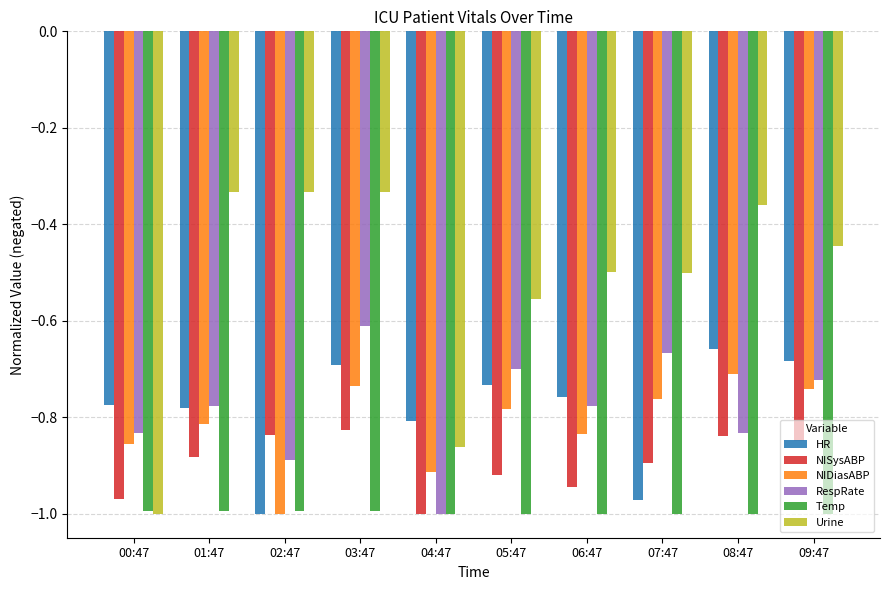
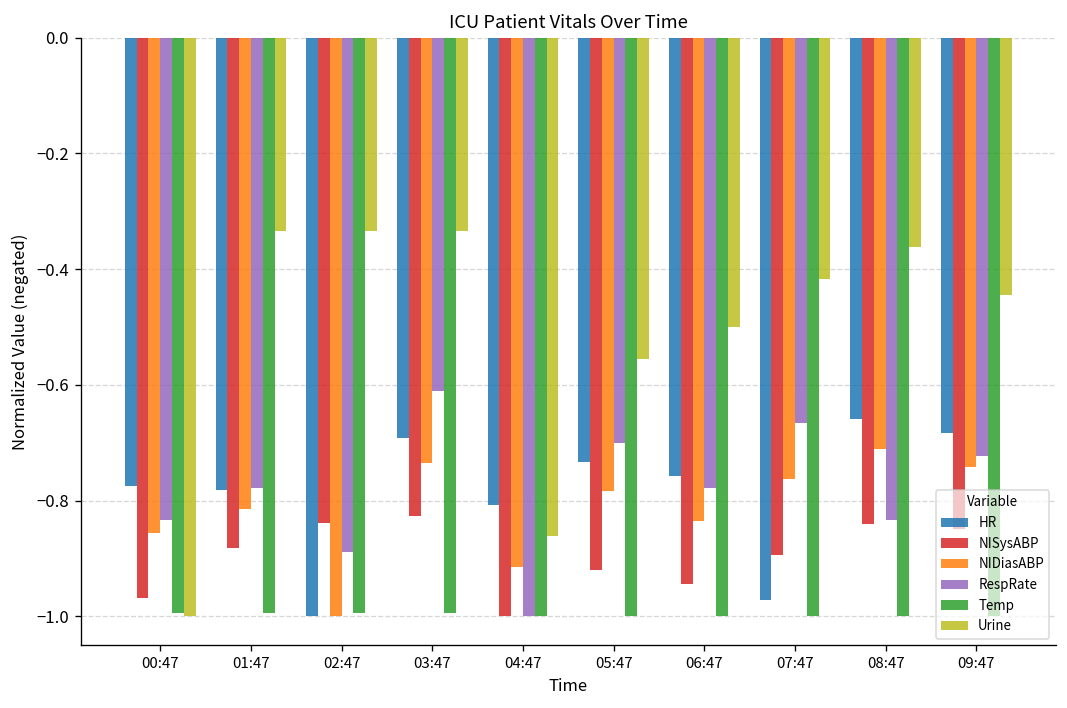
Urine, 07:47: -0.50 -> -0.42
